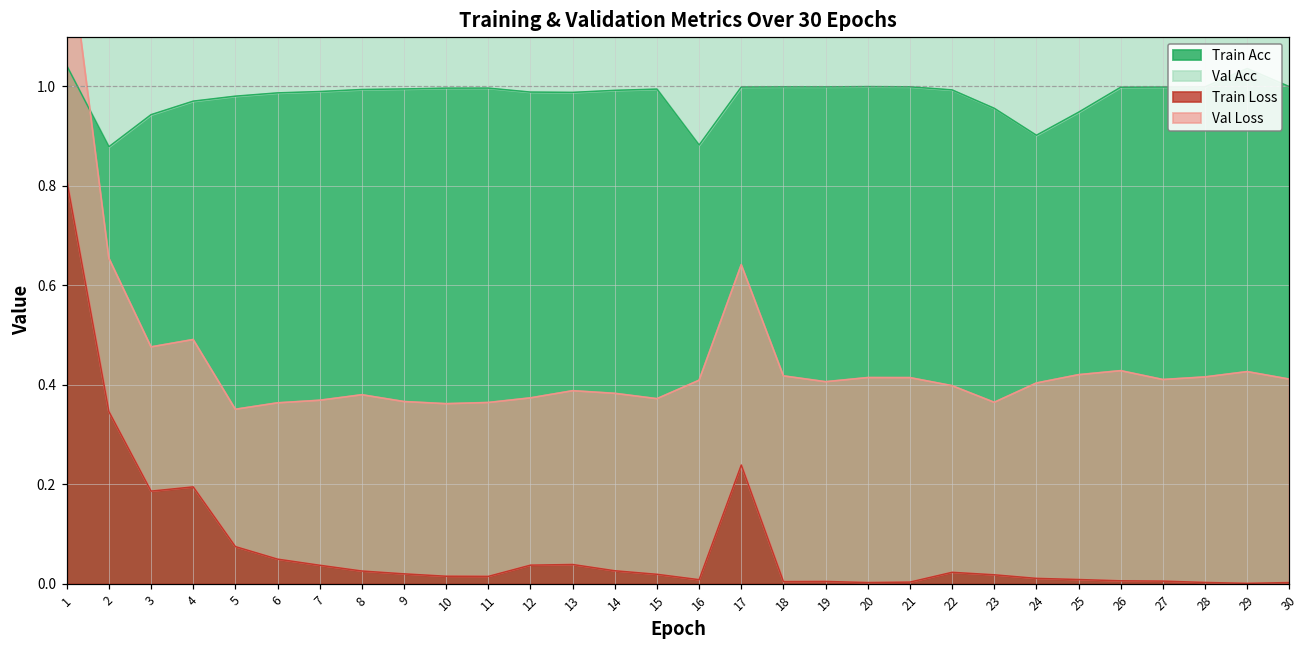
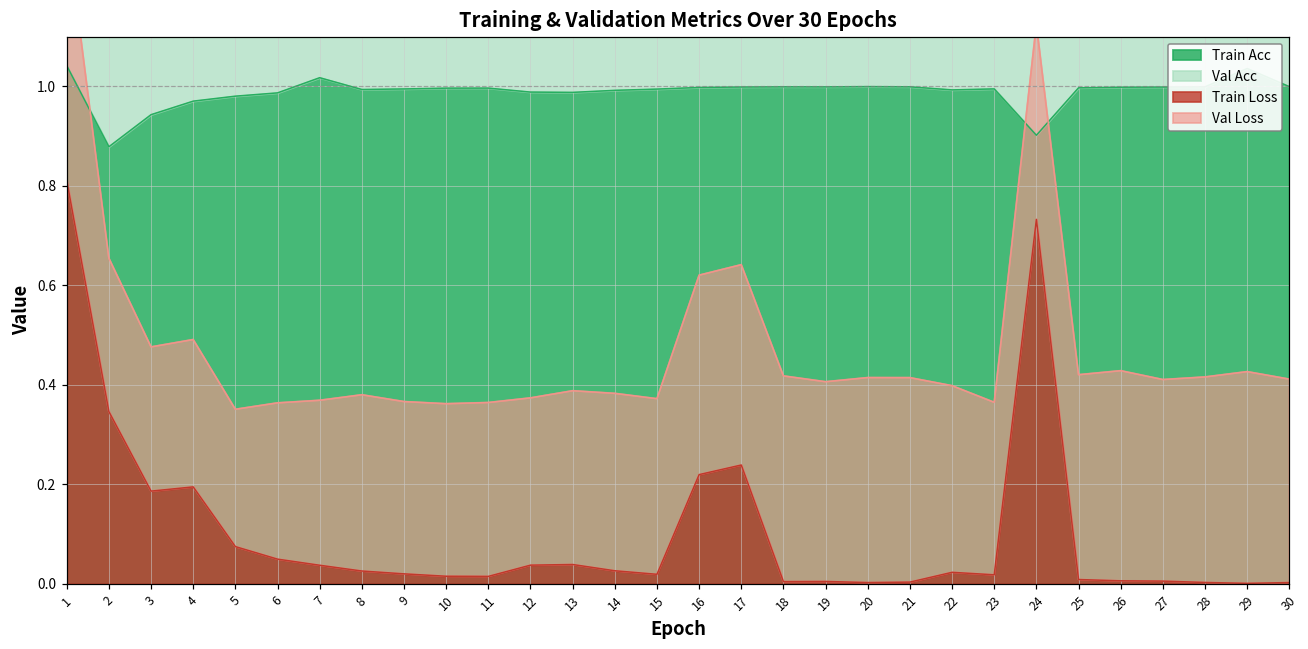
Train Acc, 7: 0.99 -> 1.02
Train Acc, 16: 0.88 -> 1.00
Train Loss, 16: 0.01 -> 0.22
Train Acc, 23: 0.96 -> 1.00
Train Loss, 24: 0.01 -> 0.73
Train Acc, 25: 0.95 -> 1.00
